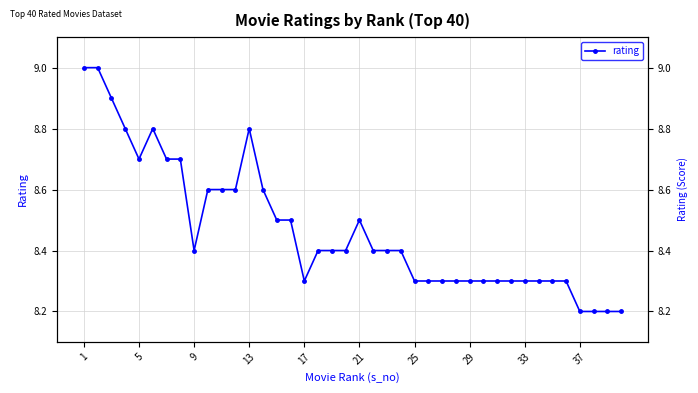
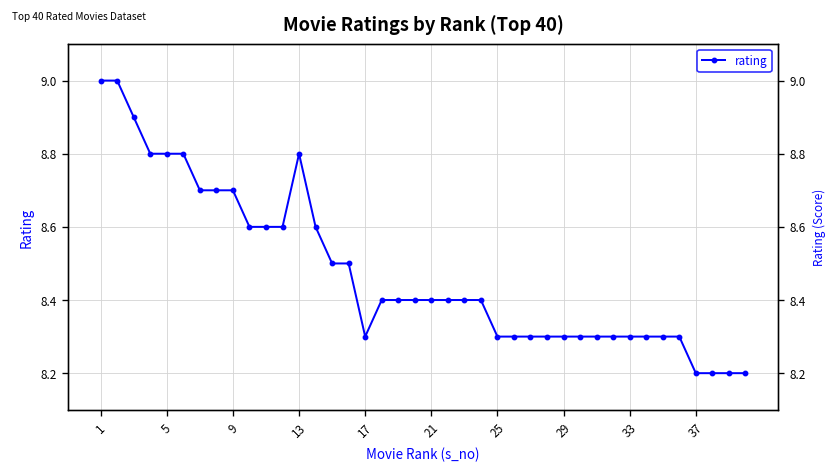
5: 8.7 -> 8.8
9: 8.4 -> 8.7
21: 8.5 -> 8.4
